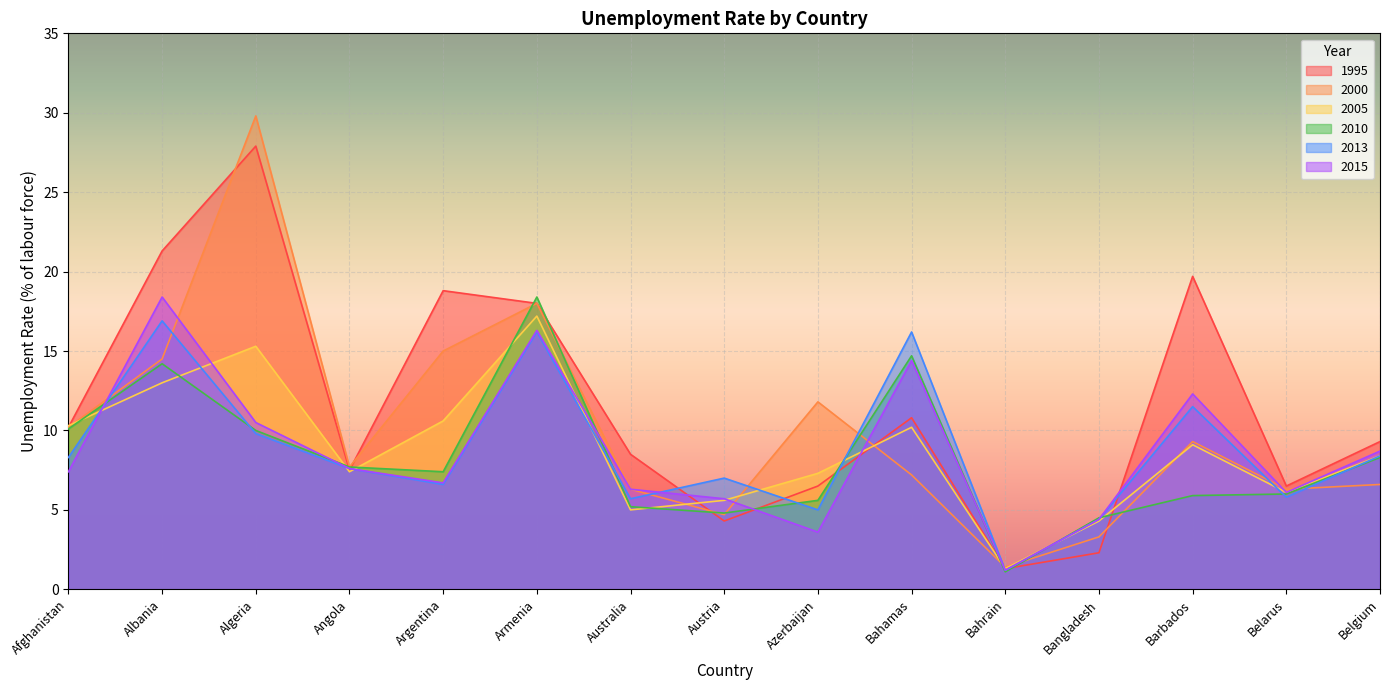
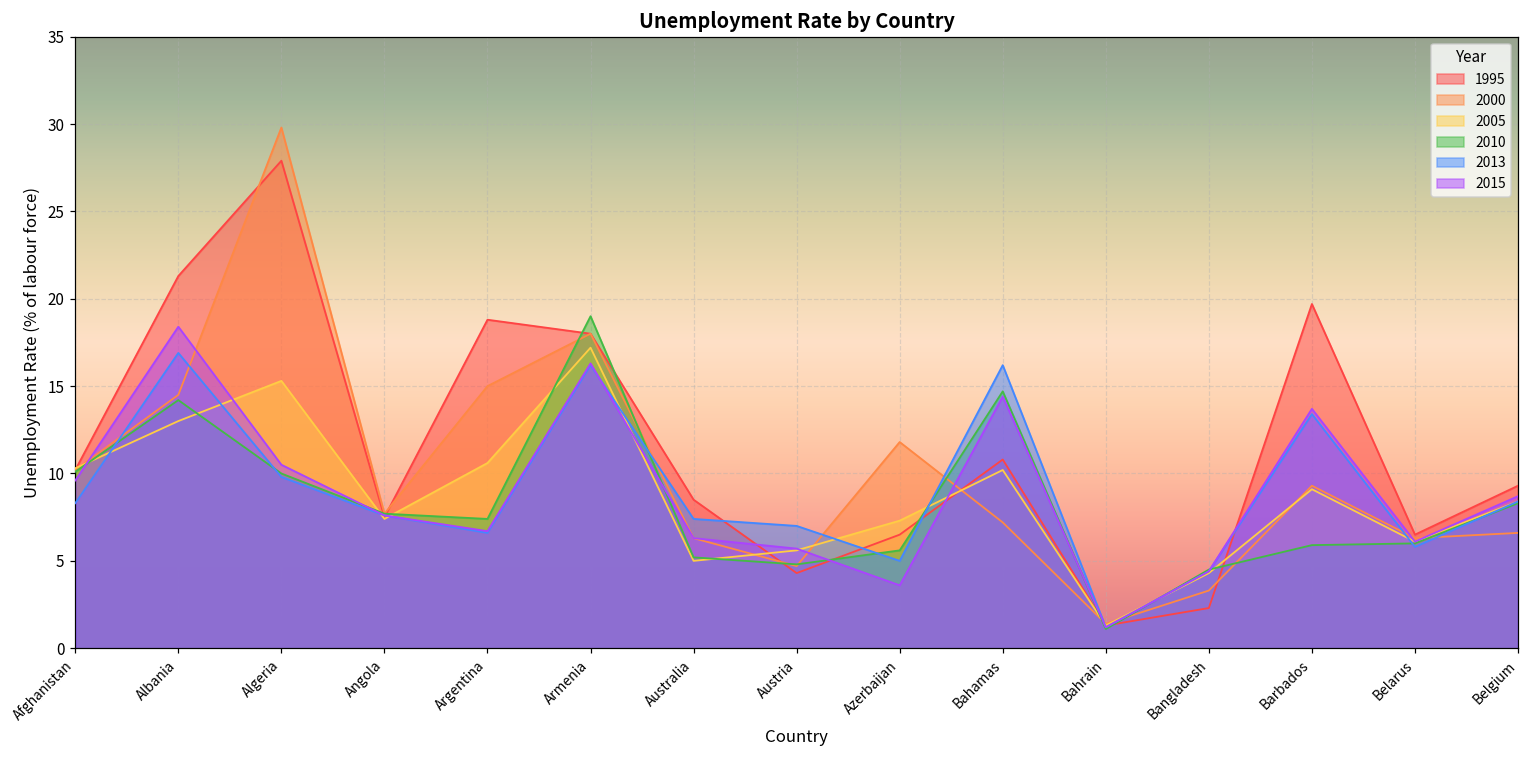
2015, Afghanistan: 7.4 -> 9.6
2010, Armenia: 18.4 -> 19.0
2013, Australia: 5.7 -> 7.4
2013, Barbados: 11.5 -> 13.4
2015, Barbados: 12.3 -> 13.7
